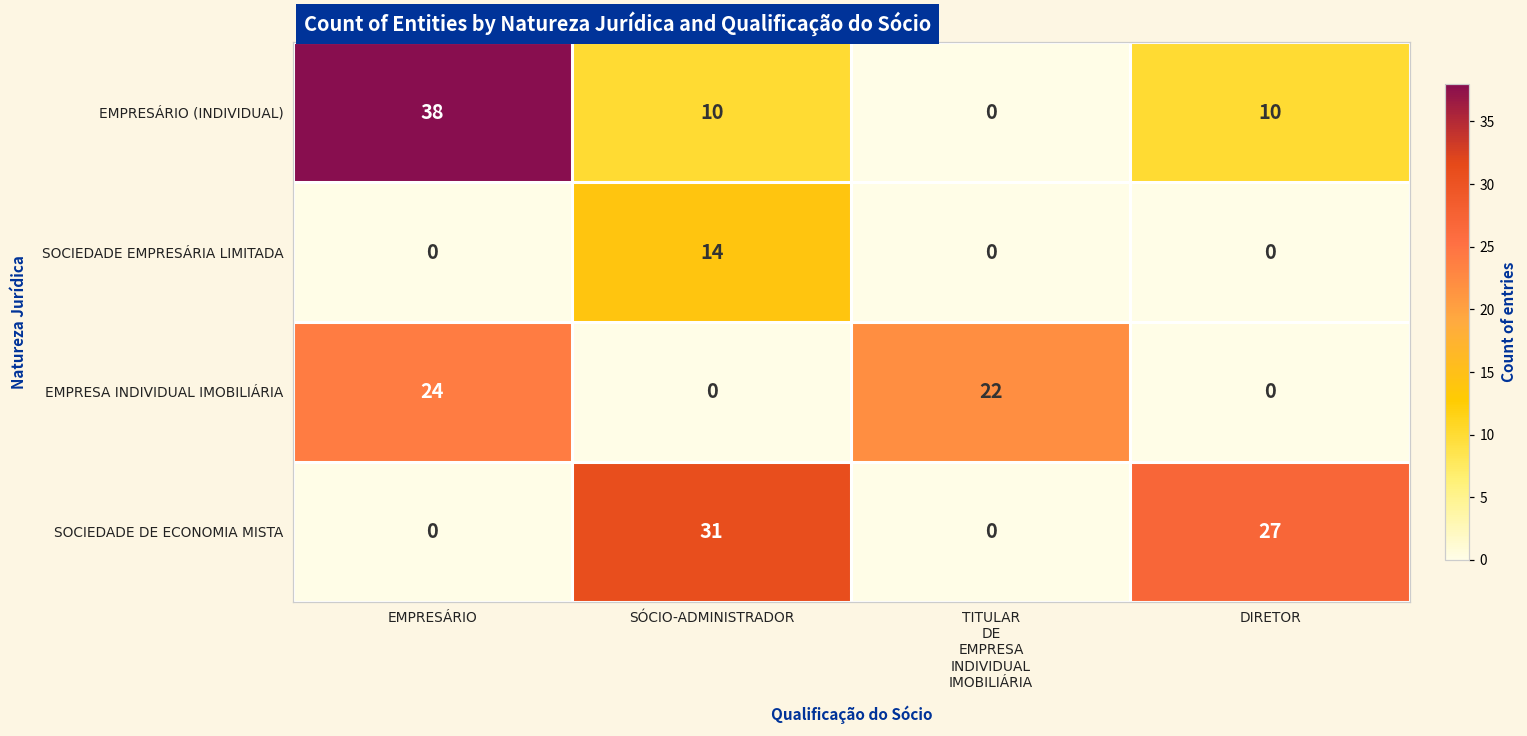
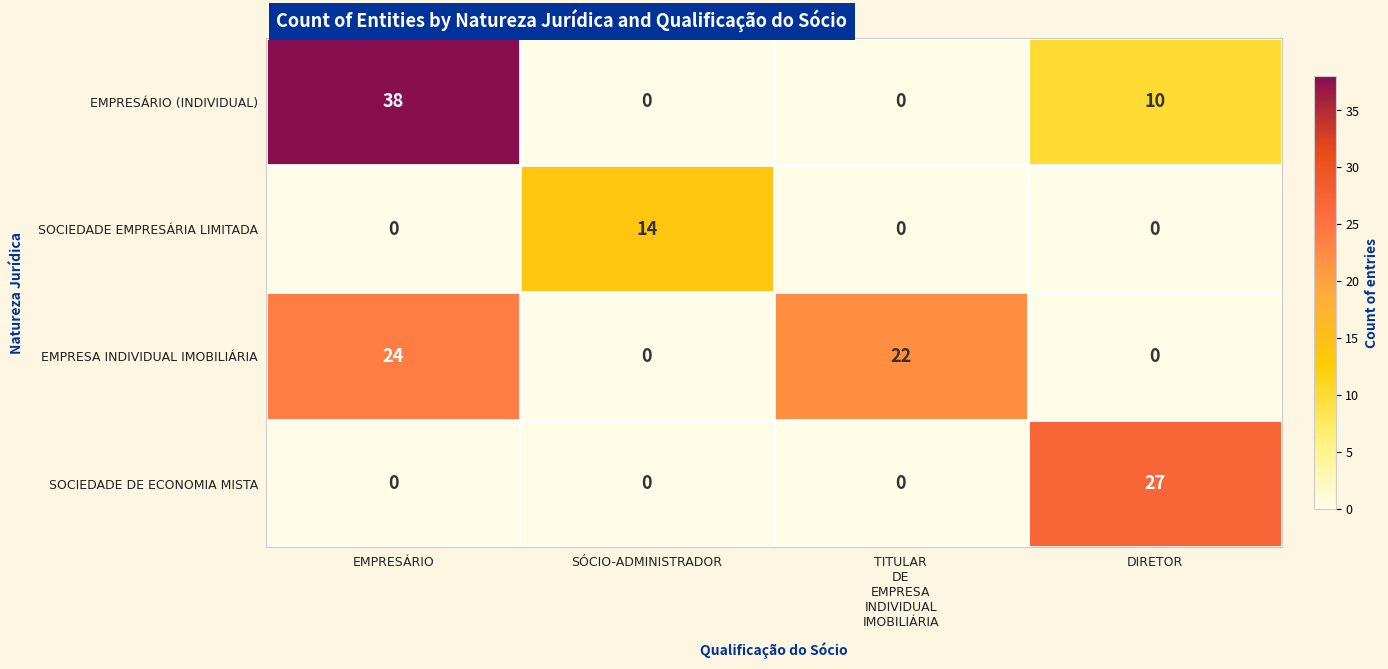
EMPRESÁRIO (INDIVIDUAL), SÓCIO-ADMINISTRADOR: 10 -> 0
SOCIEDADE DE ECONOMIA MISTA, SÓCIO-ADMINISTRADOR: 31 -> 0
